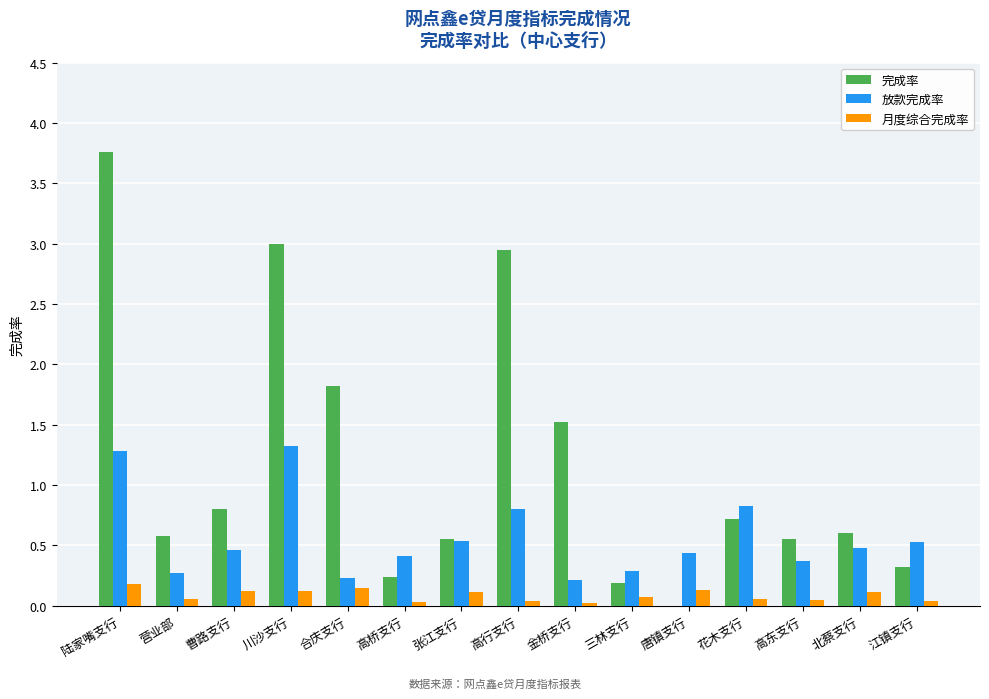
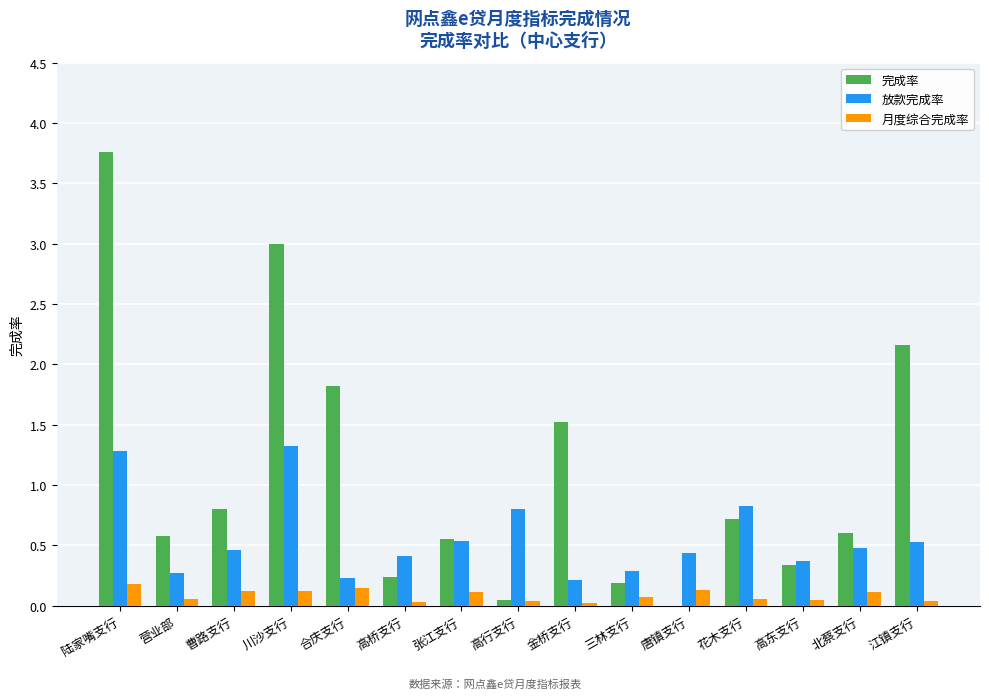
完成率, 高行支行: 2.95 -> 0.05
完成率, 高东支行: 0.55 -> 0.34
完成率, 江镇支行: 0.32 -> 2.16
